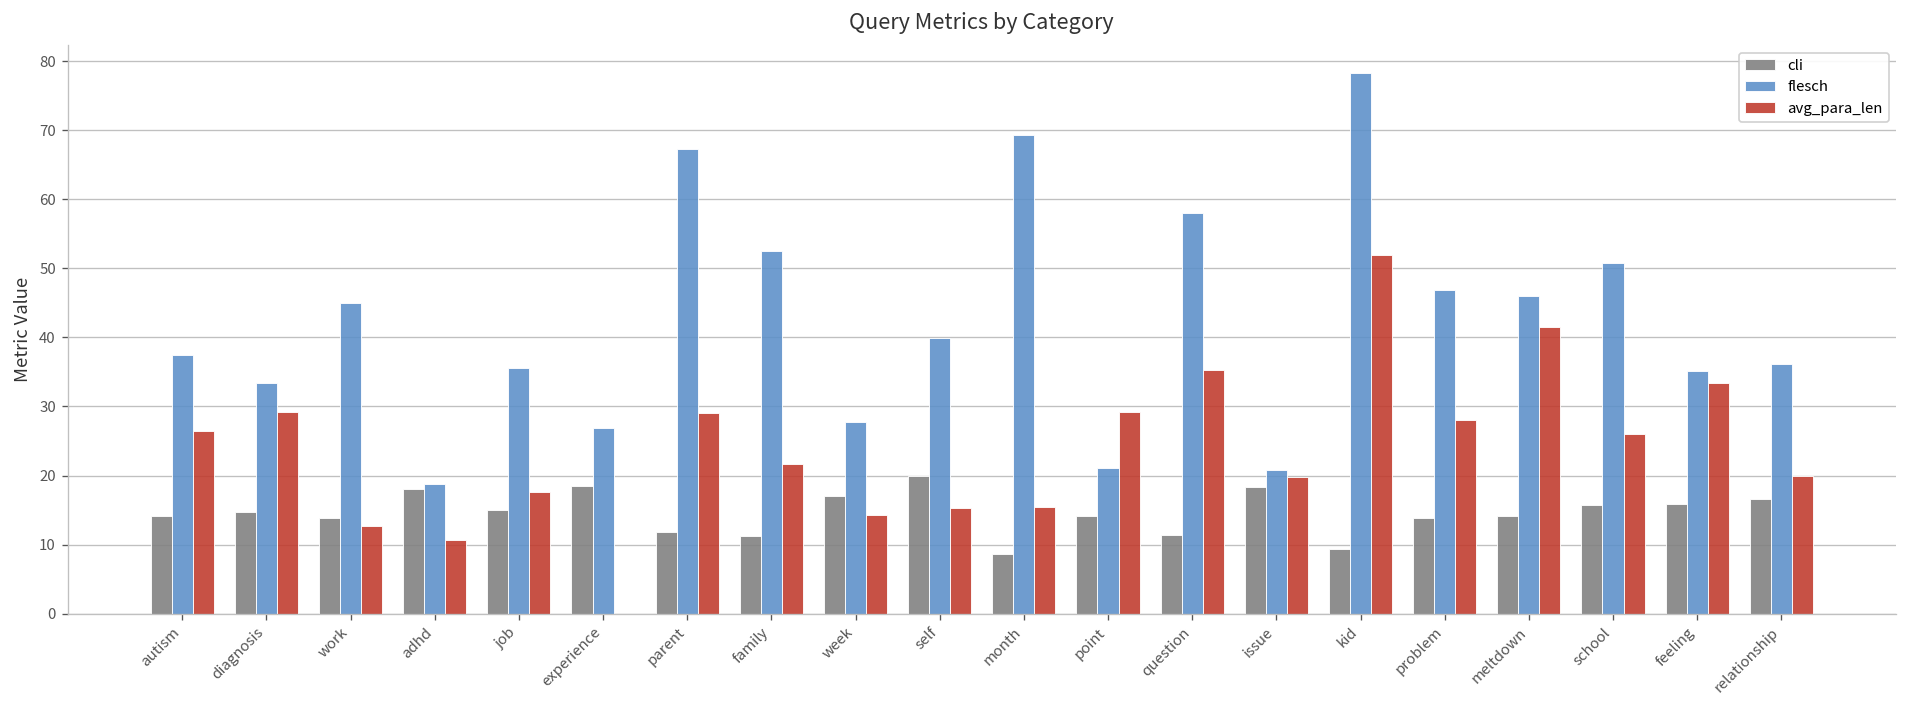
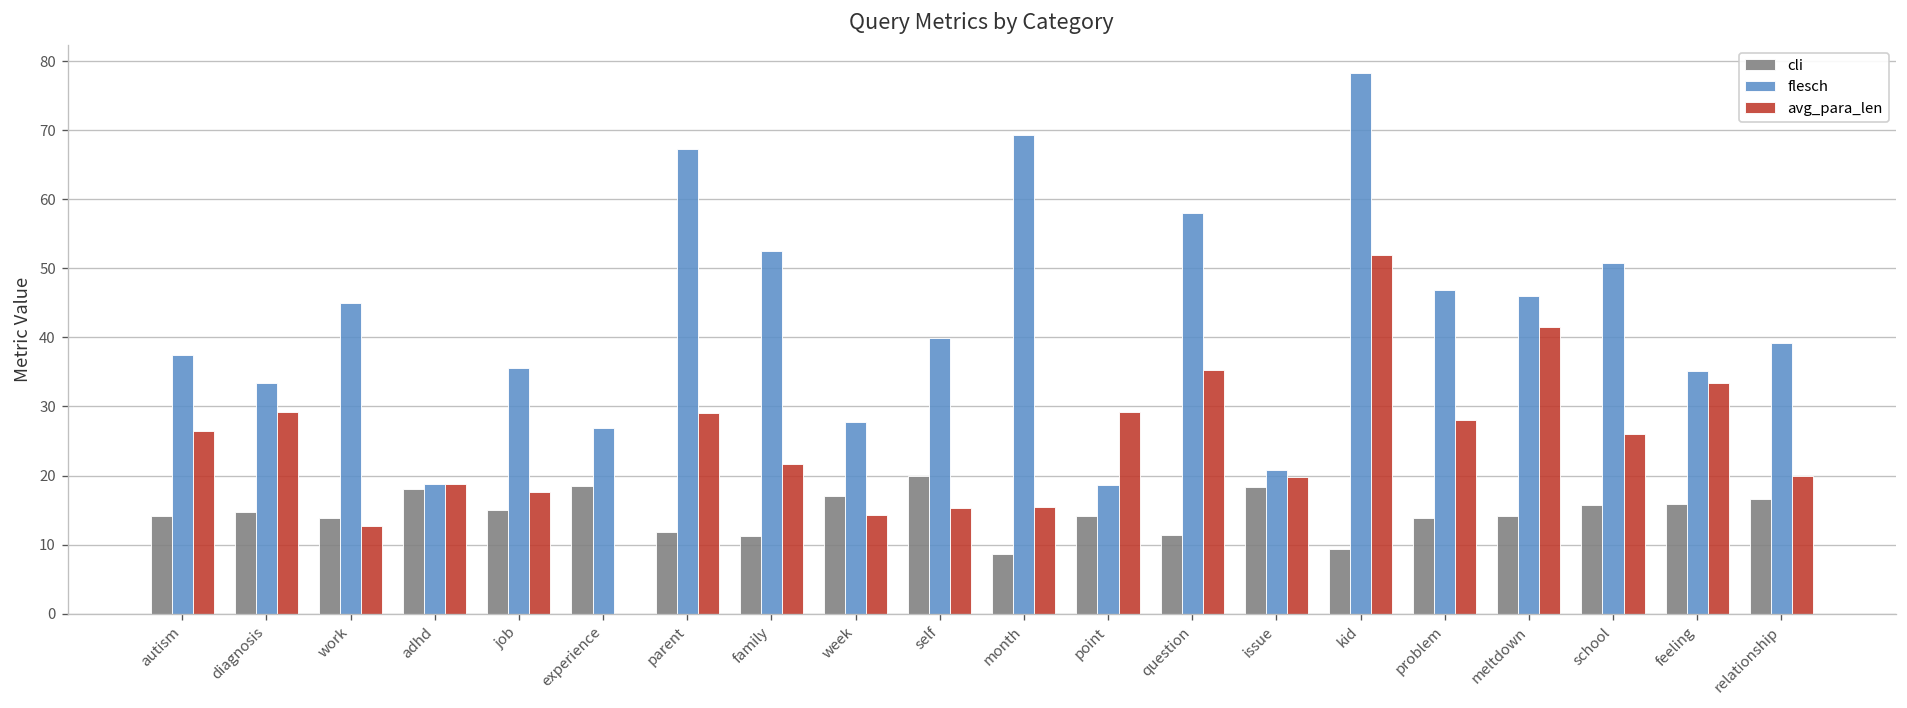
avg_para_len, adhd: 11 -> 19
flesch, point: 21 -> 19
flesch, relationship: 36 -> 39
